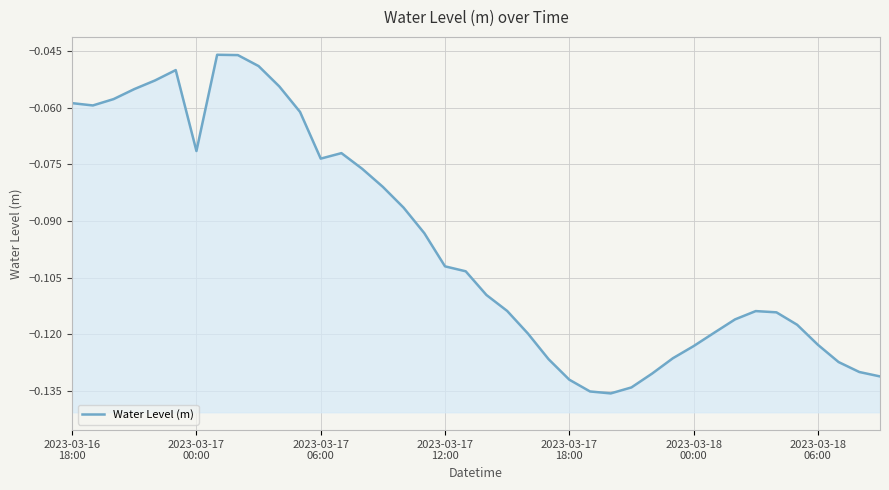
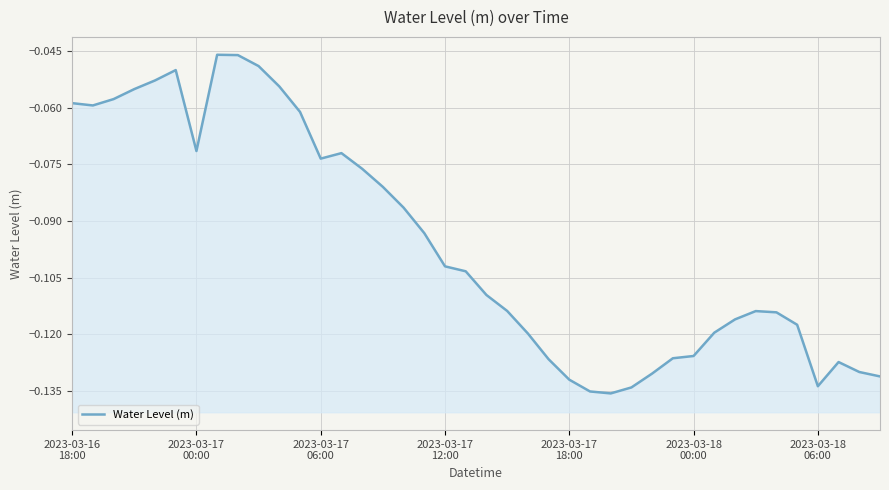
2023-03-18 00:00: -0.123 -> -0.126
2023-03-18 06:00: -0.123 -> -0.134
